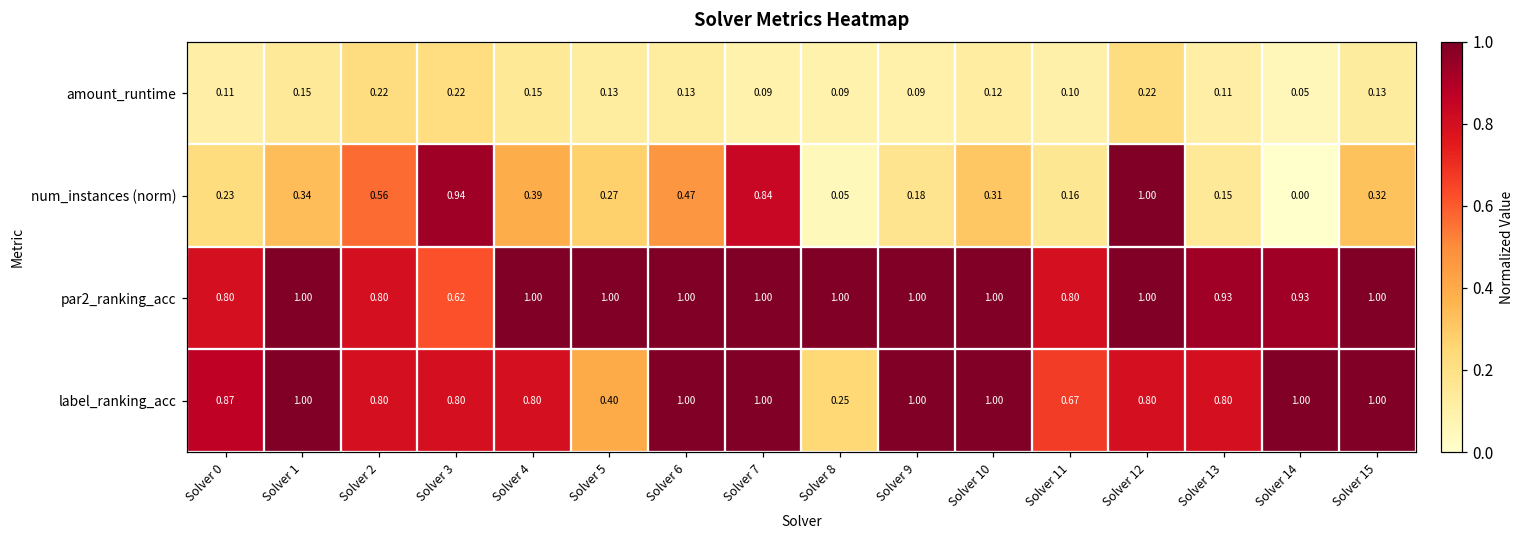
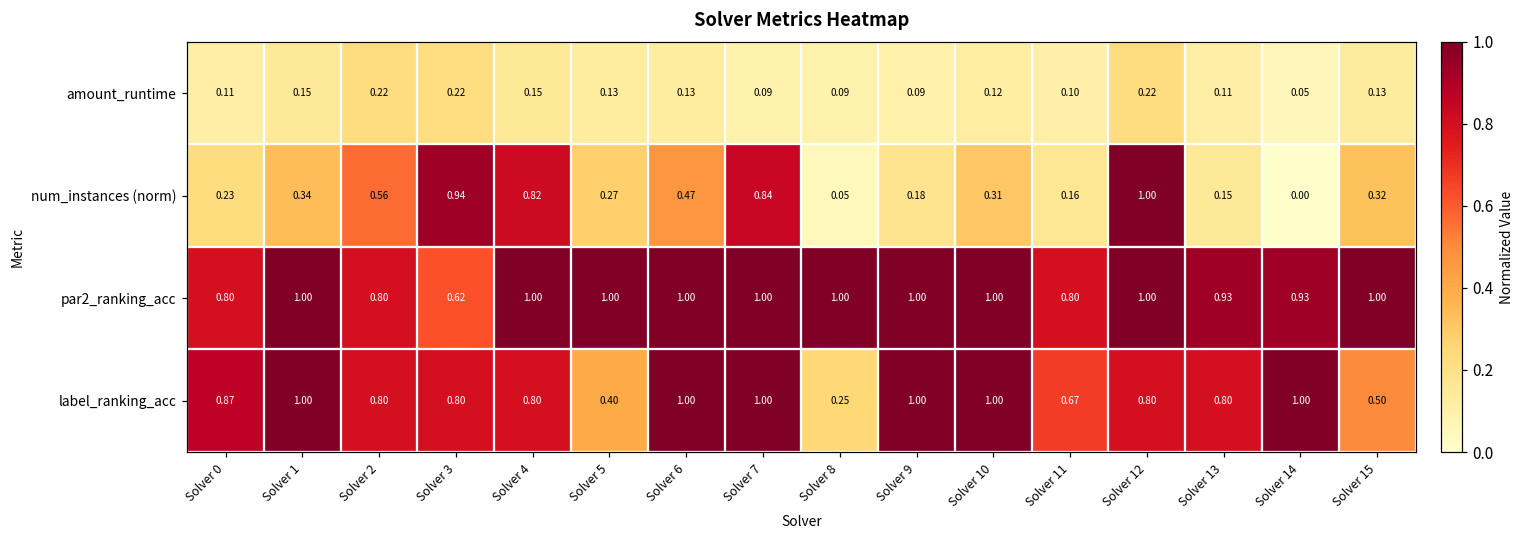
num_instances (norm), Solver 4: 0.39 -> 0.82
label_ranking_acc, Solver 15: 1.00 -> 0.50
